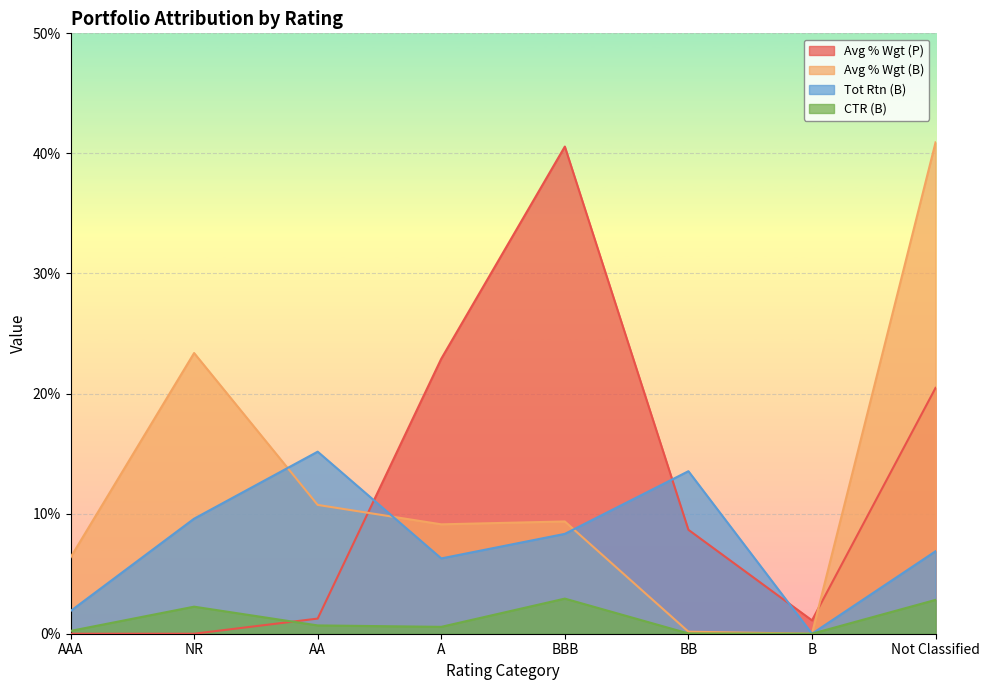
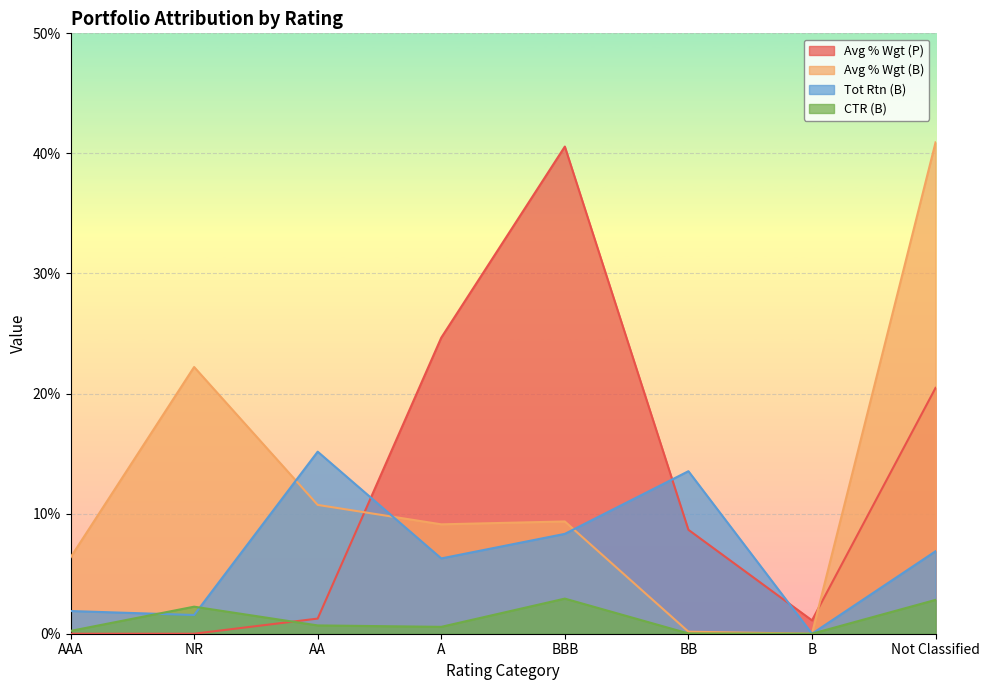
Avg % Wgt (B), NR: 23.4% -> 22.2%
Tot Rtn (B), NR: 9.6% -> 1.6%
Avg % Wgt (P), A: 22.9% -> 24.7%
